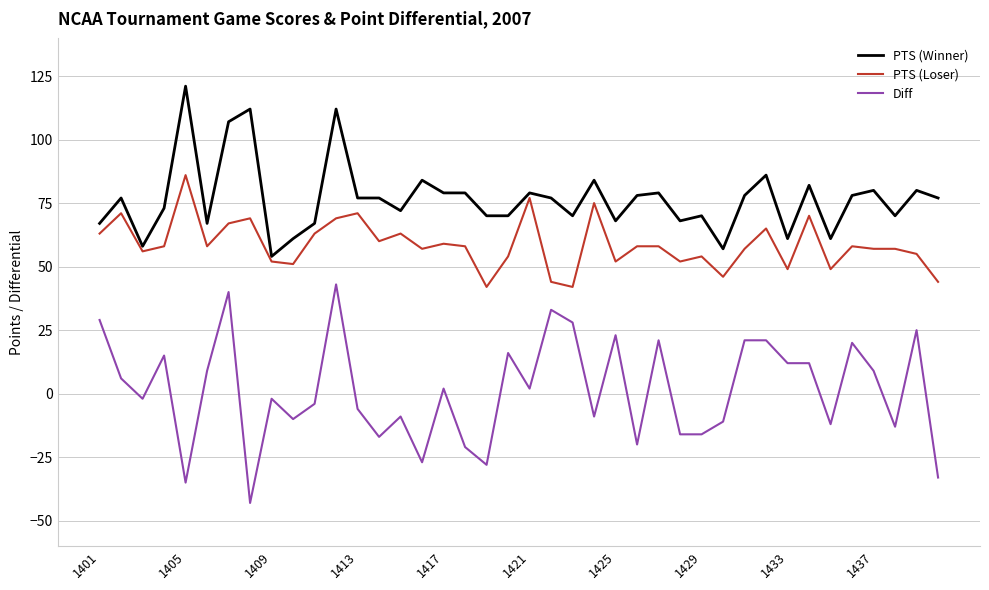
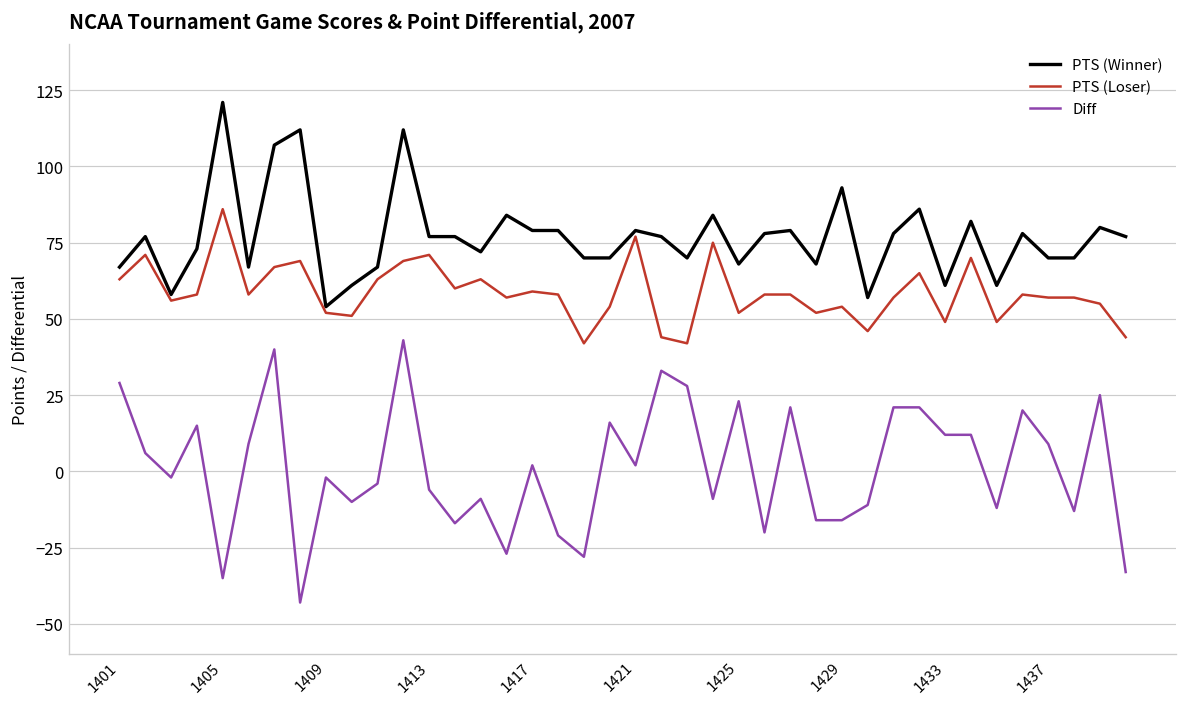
PTS (Winner), 1429: 70 -> 93
PTS (Winner), 1437: 80 -> 70
